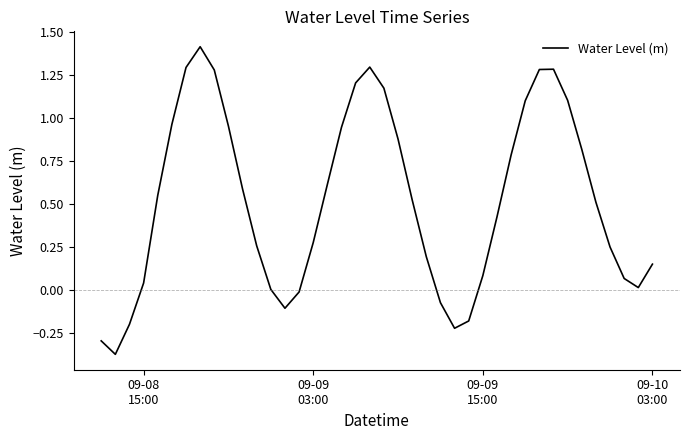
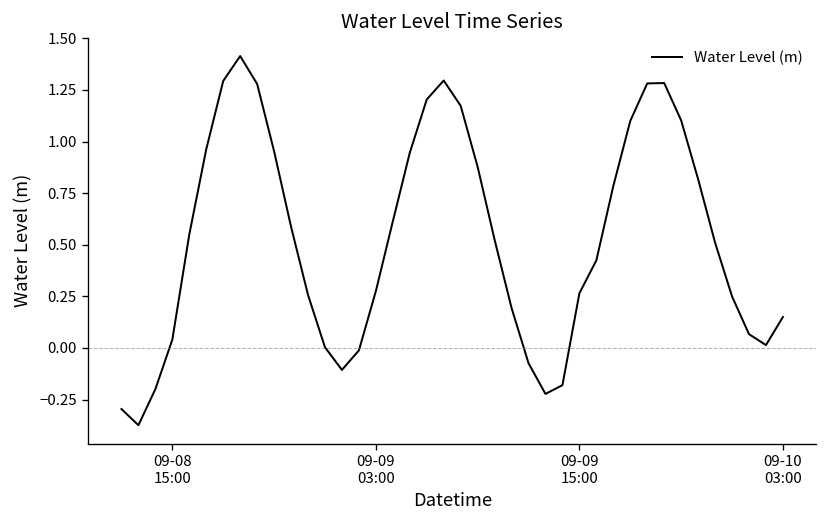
09-09 15:00: 0.08 -> 0.26
